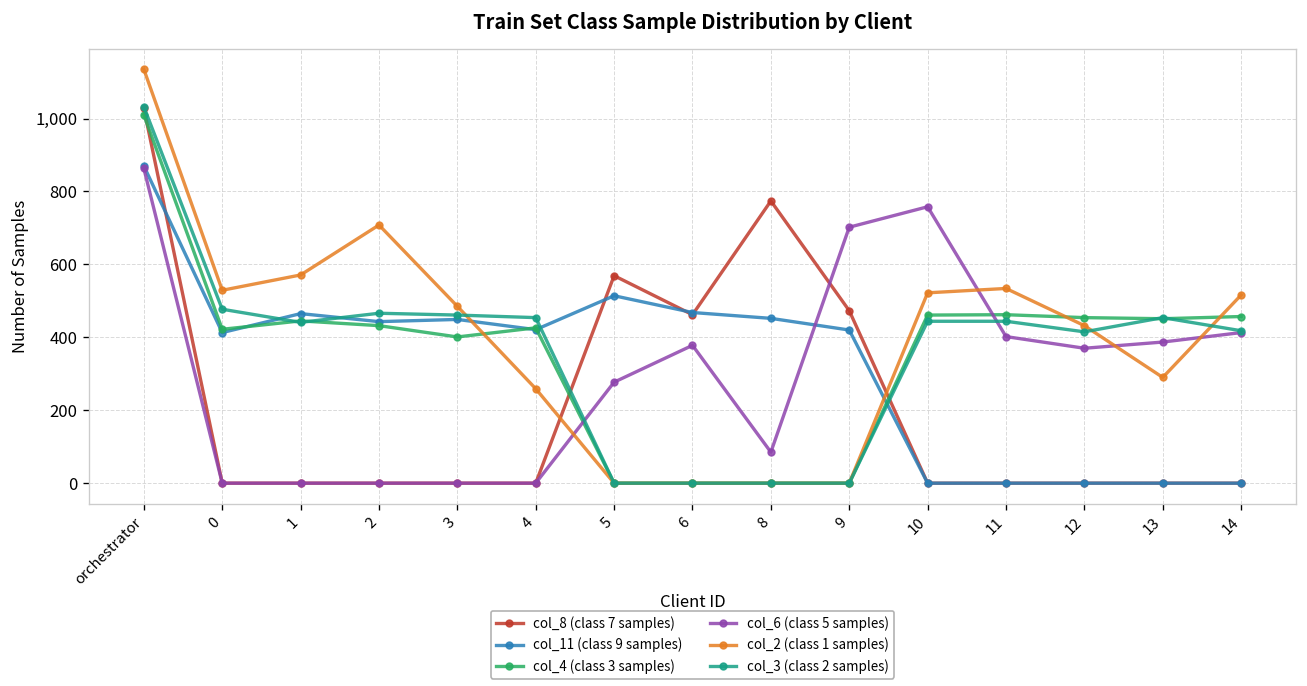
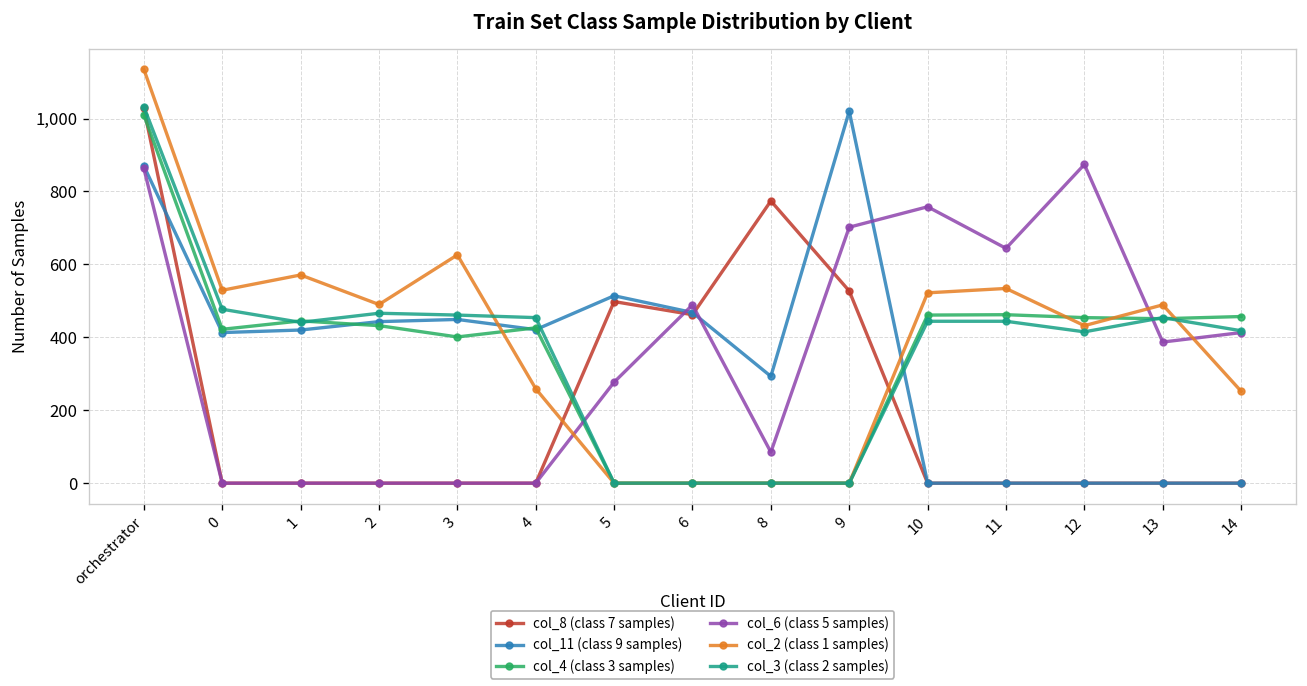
col_11 (class 9 samples), 1: 470 -> 420
col_2 (class 1 samples), 2: 710 -> 490
col_2 (class 1 samples), 3: 490 -> 630
col_8 (class 7 samples), 5: 570 -> 500
col_6 (class 5 samples), 6: 380 -> 490
col_11 (class 9 samples), 8: 450 -> 290
col_8 (class 7 samples), 9: 470 -> 530
col_11 (class 9 samples), 9: 420 -> 1,020
col_6 (class 5 samples), 11: 400 -> 640
col_6 (class 5 samples), 12: 370 -> 870
col_2 (class 1 samples), 13: 290 -> 490
col_2 (class 1 samples), 14: 520 -> 250
